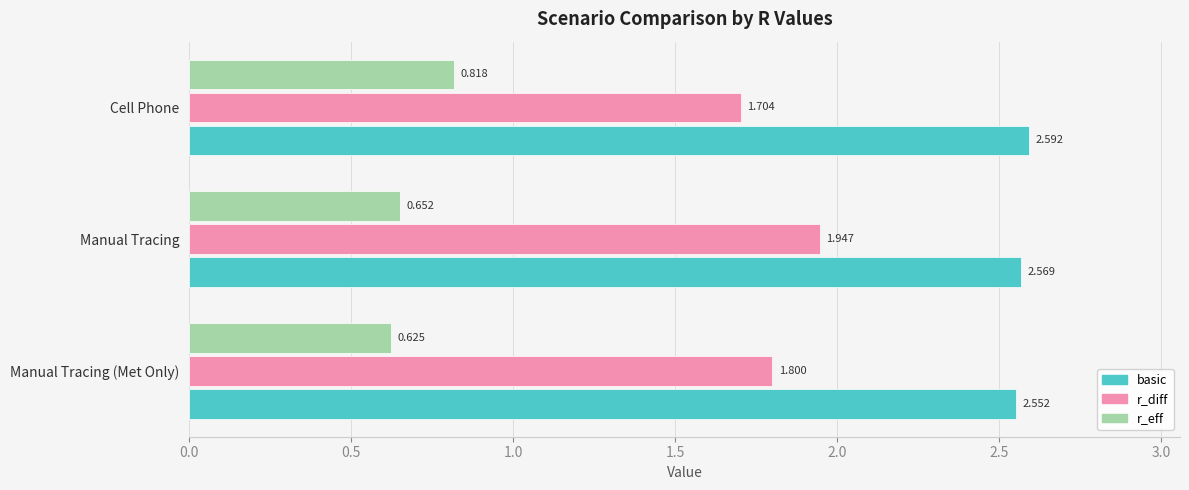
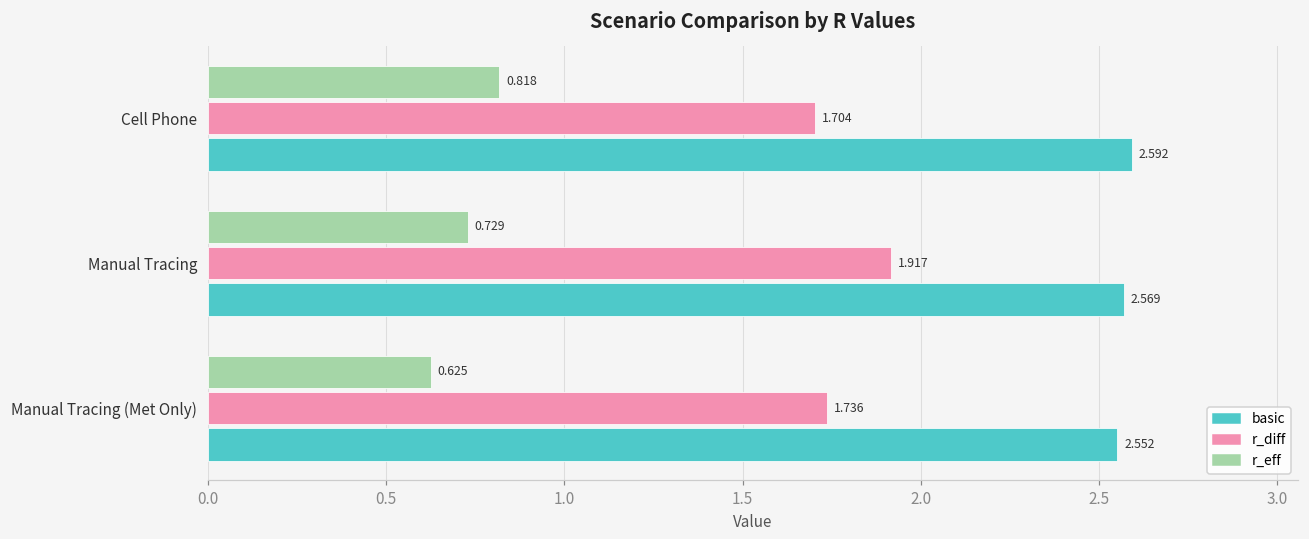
r_eff, Manual Tracing: 0.652 -> 0.729
r_diff, Manual Tracing: 1.947 -> 1.917
r_diff, Manual Tracing (Met Only): 1.800 -> 1.736
